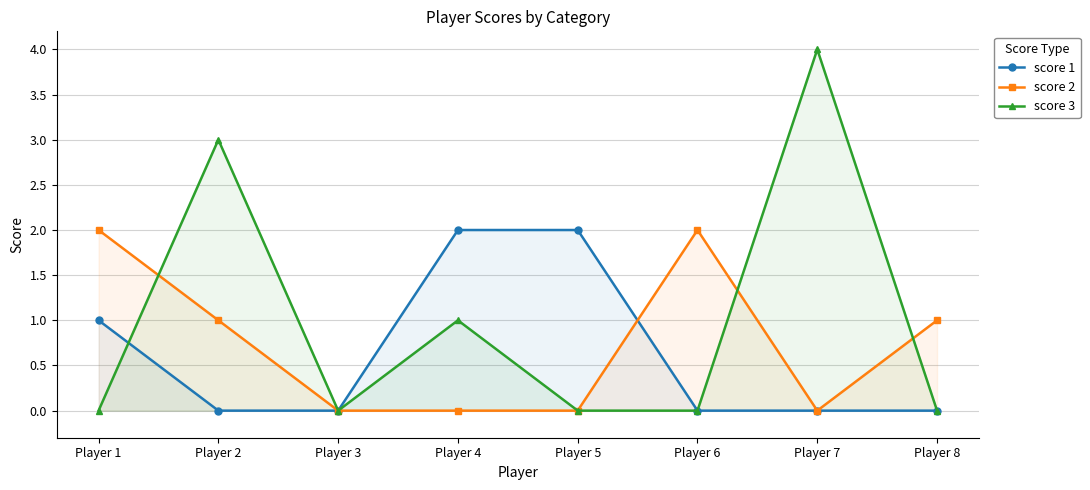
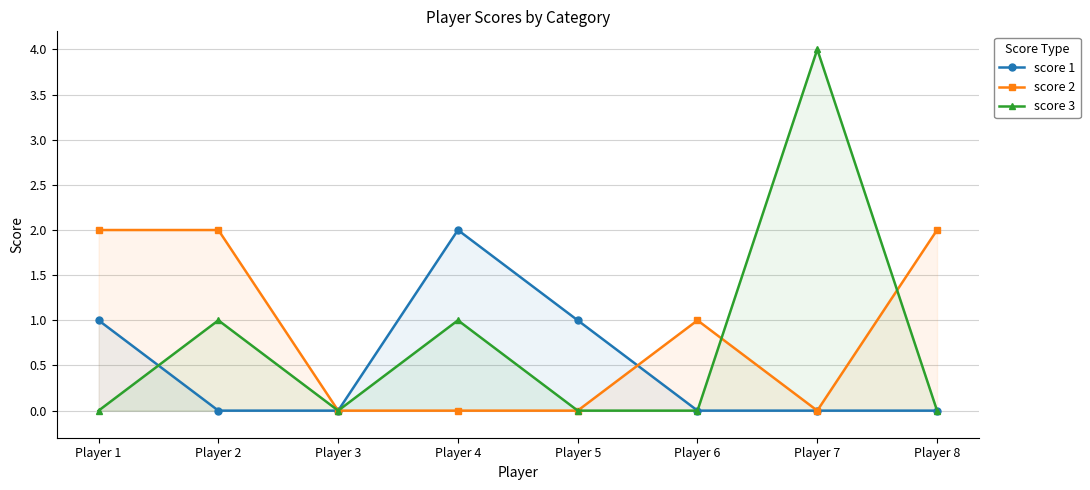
score 2, Player 2: 1 -> 2
score 3, Player 2: 3 -> 1
score 1, Player 5: 2 -> 1
score 2, Player 6: 2 -> 1
score 2, Player 8: 1 -> 2
